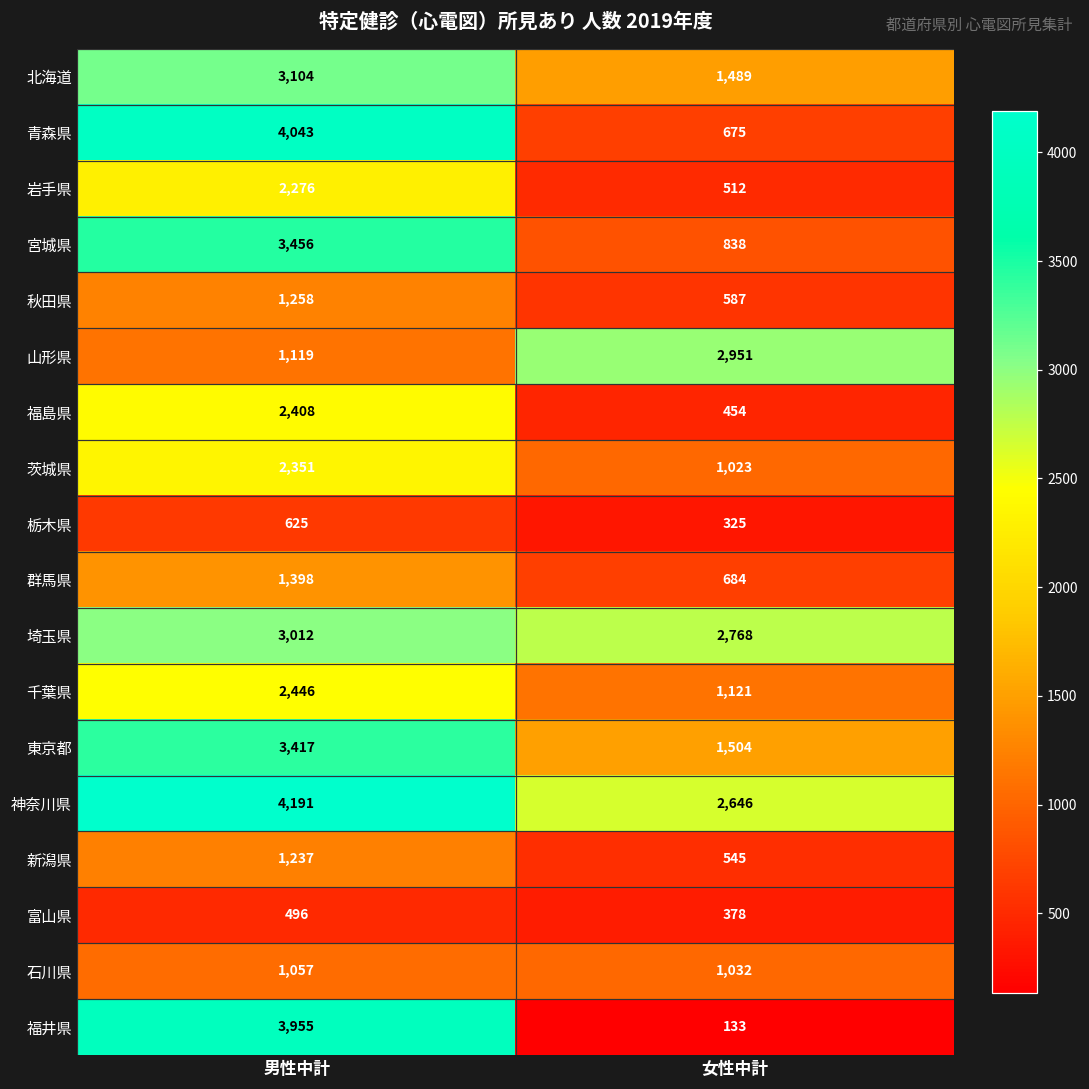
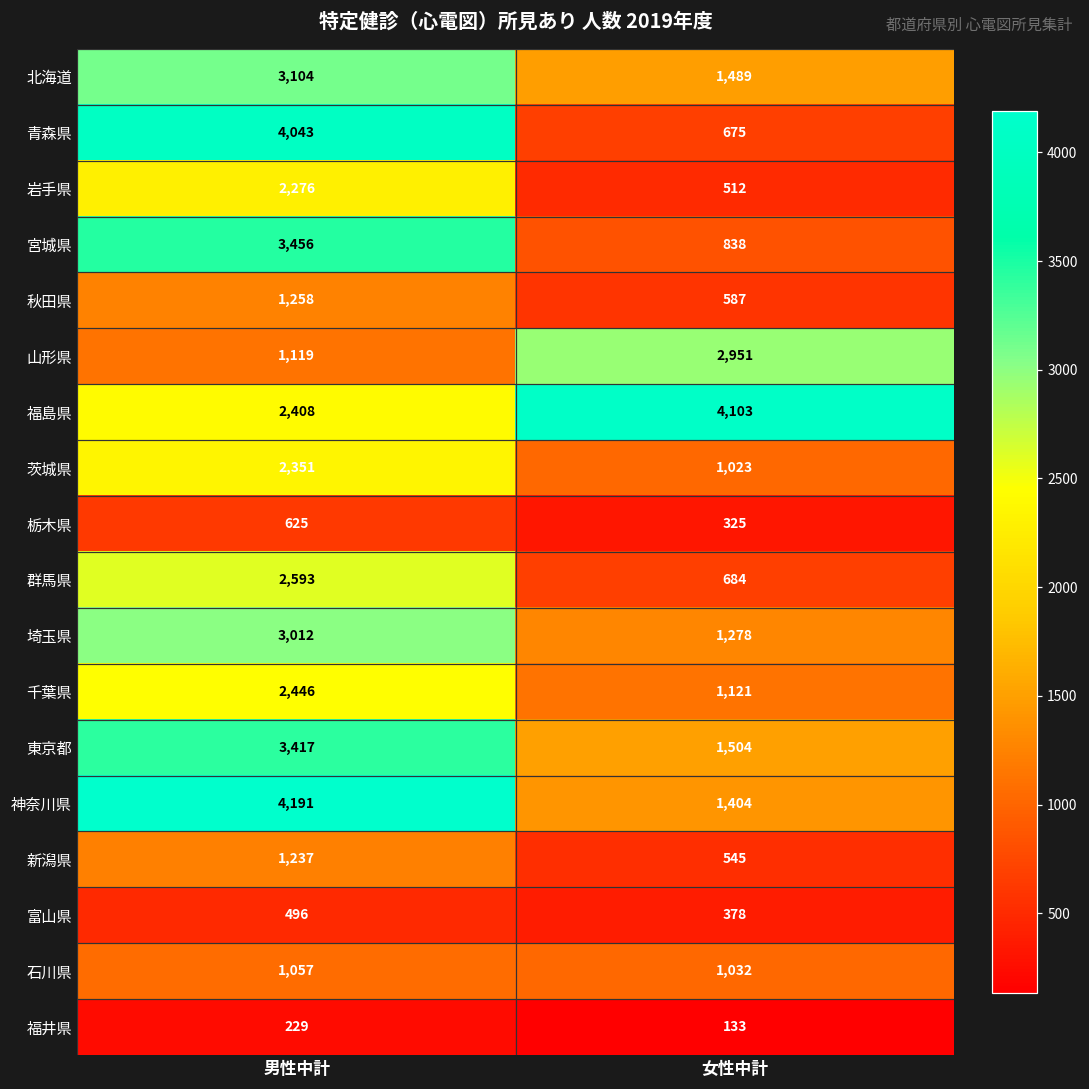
福島県, 女性中計: 454 -> 4,103
群馬県, 男性中計: 1,398 -> 2,593
埼玉県, 女性中計: 2,768 -> 1,278
神奈川県, 女性中計: 2,646 -> 1,404
福井県, 男性中計: 3,955 -> 229
